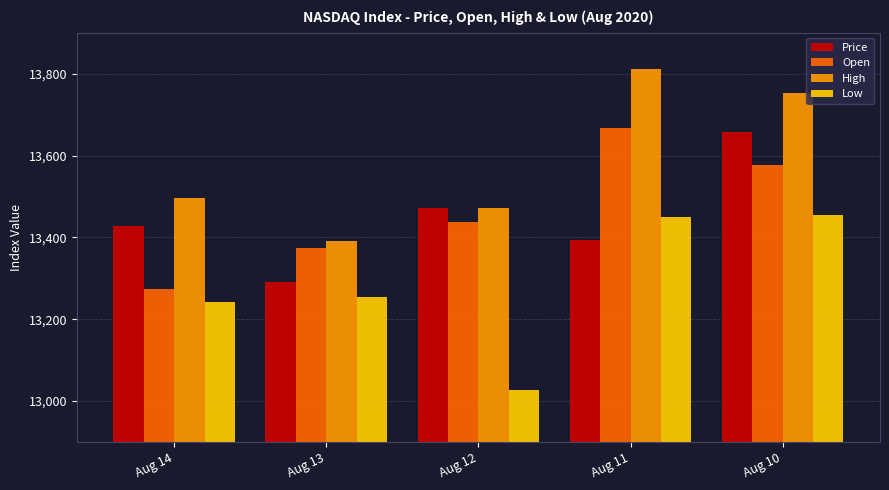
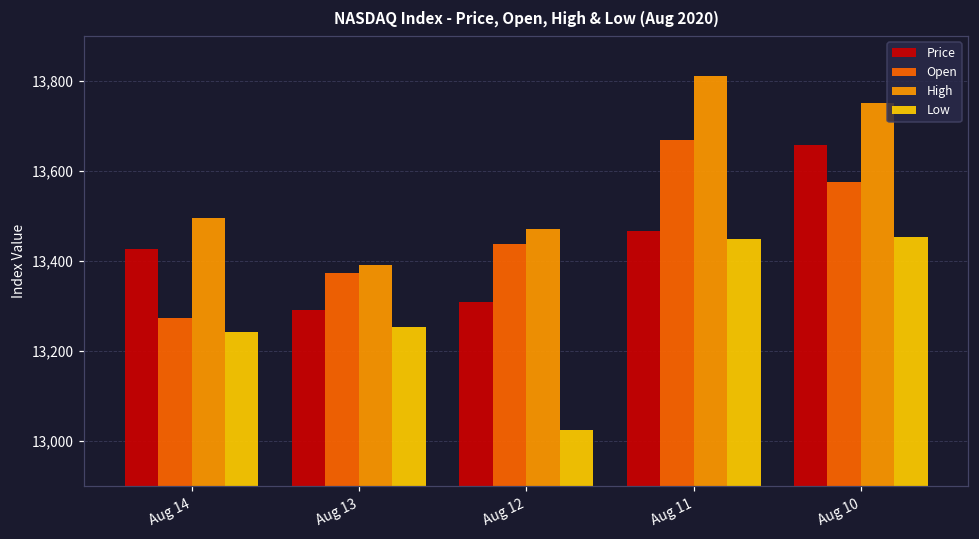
Price, Aug 12: 13,470 -> 13,310
Price, Aug 11: 13,390 -> 13,470
